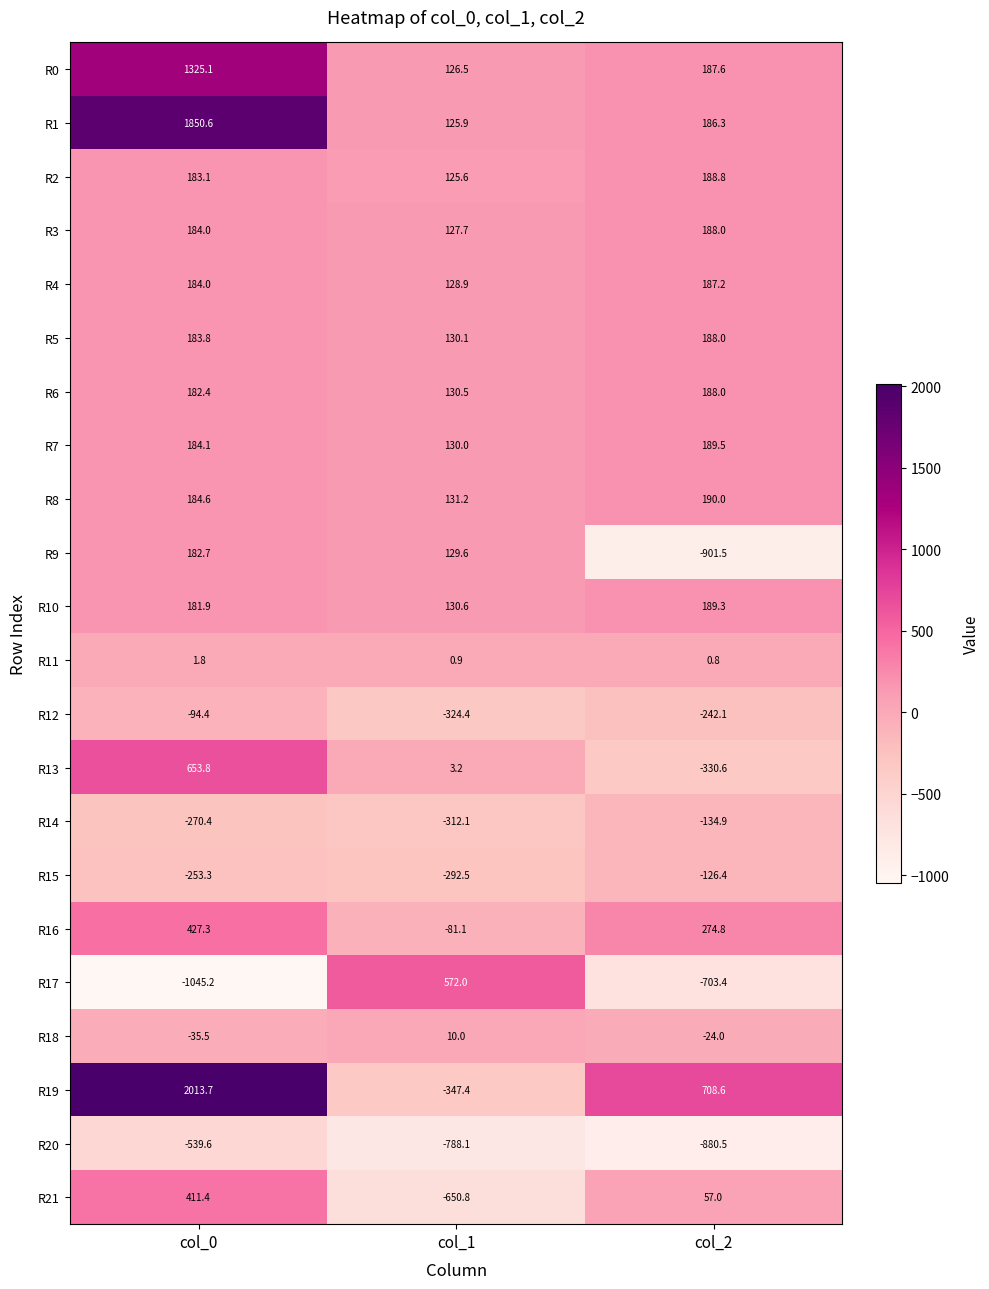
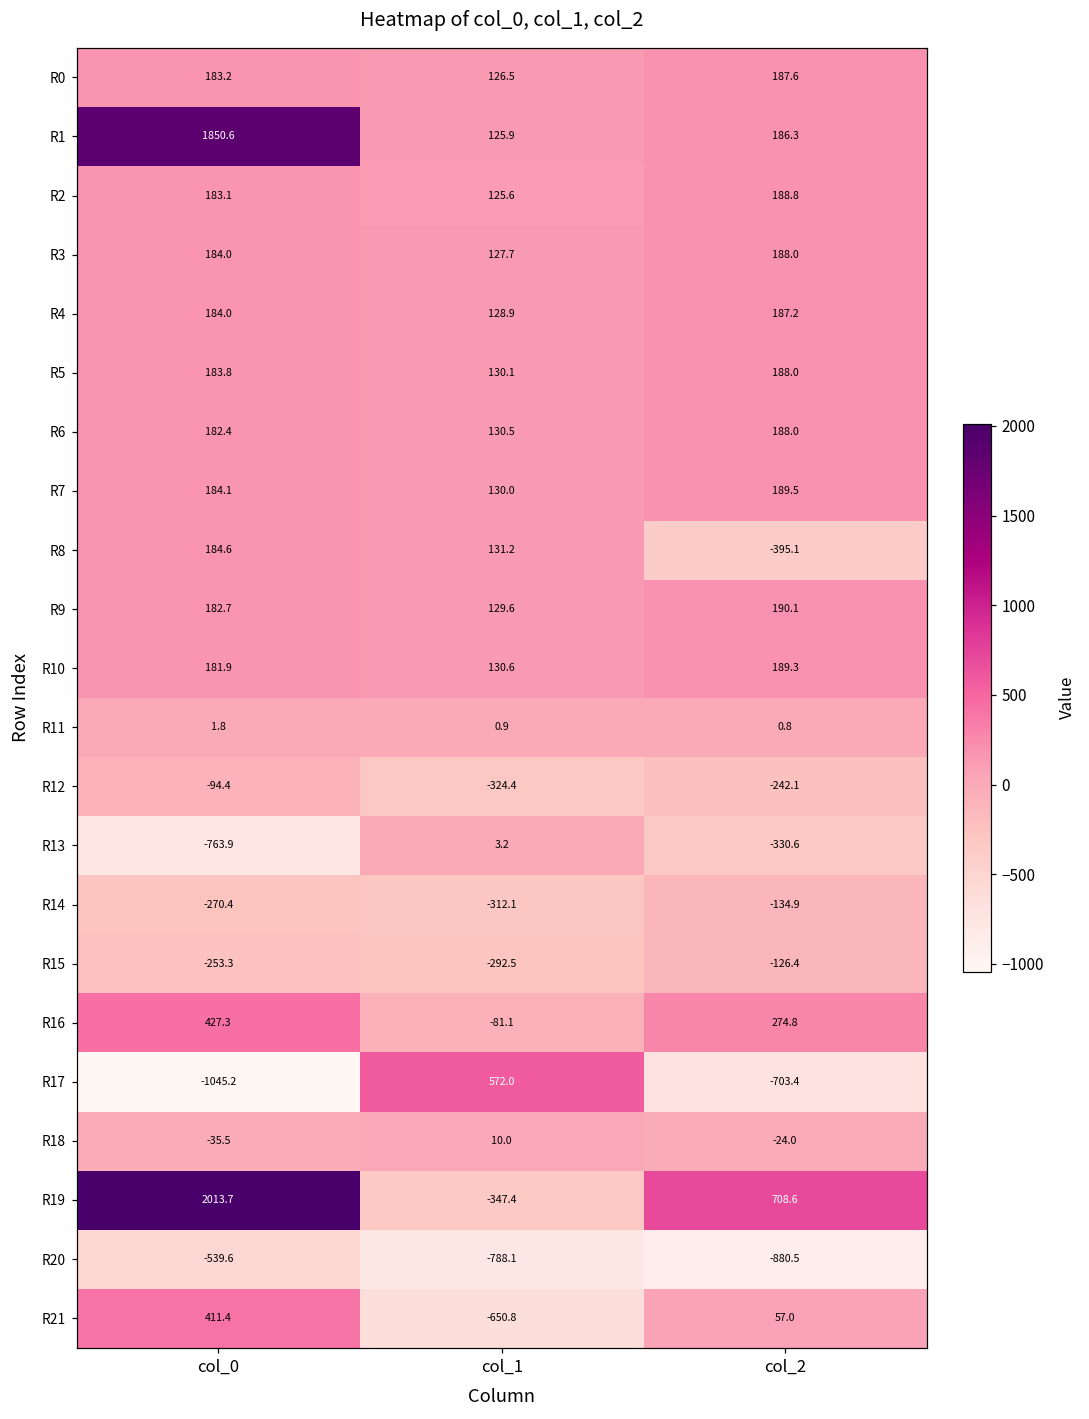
R0, col_0: 1325.1 -> 183.2
R8, col_2: 190.0 -> -395.1
R9, col_2: -901.5 -> 190.1
R13, col_0: 653.8 -> -763.9
